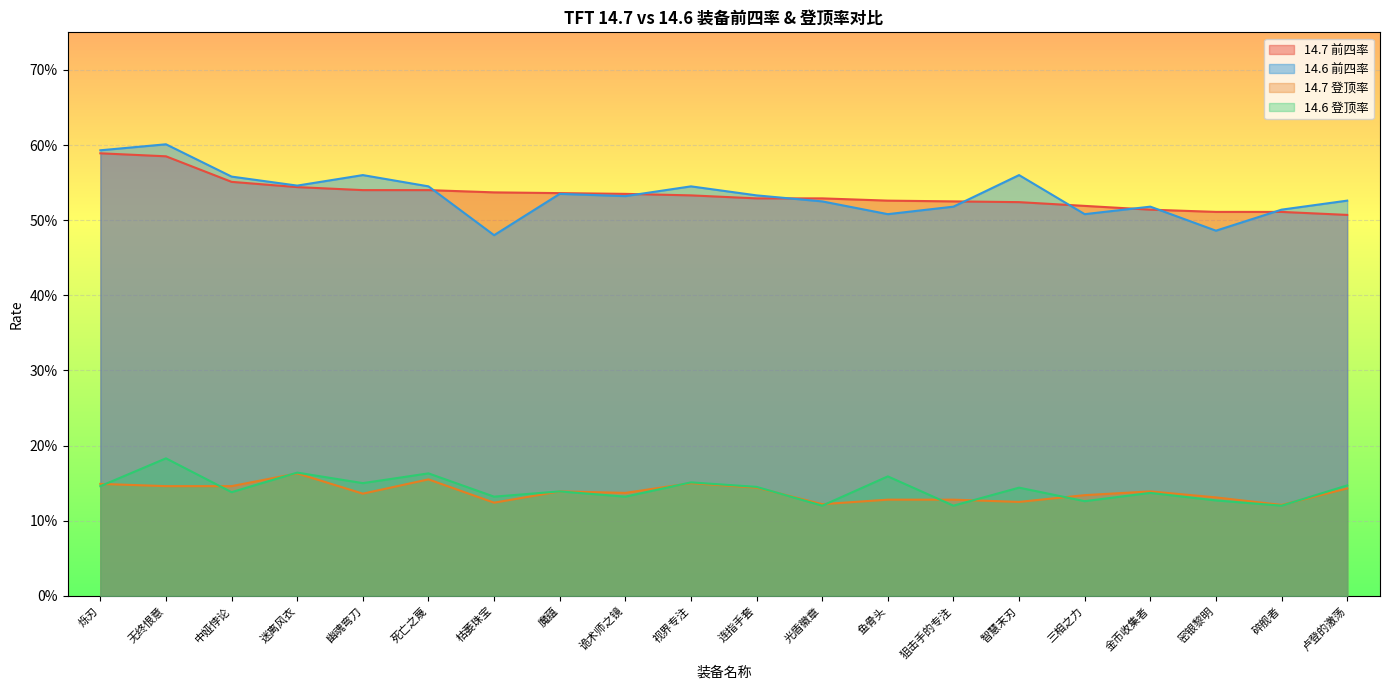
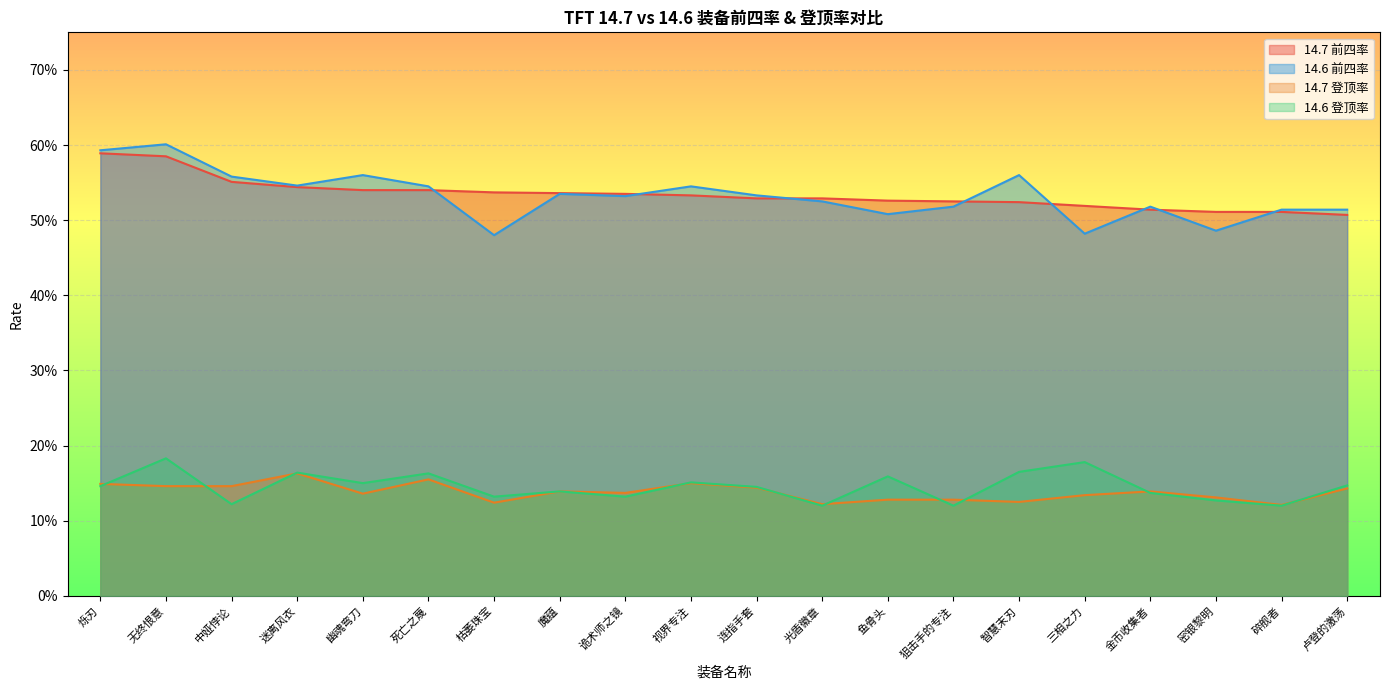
14.6 登顶率, 中娅悖论: 14% -> 12%
14.6 登顶率, 智慧末刃: 14% -> 17%
14.6 前四率, 三相之力: 51% -> 48%
14.6 登顶率, 三相之力: 13% -> 18%
14.6 前四率, 卢登的激荡: 53% -> 51%
